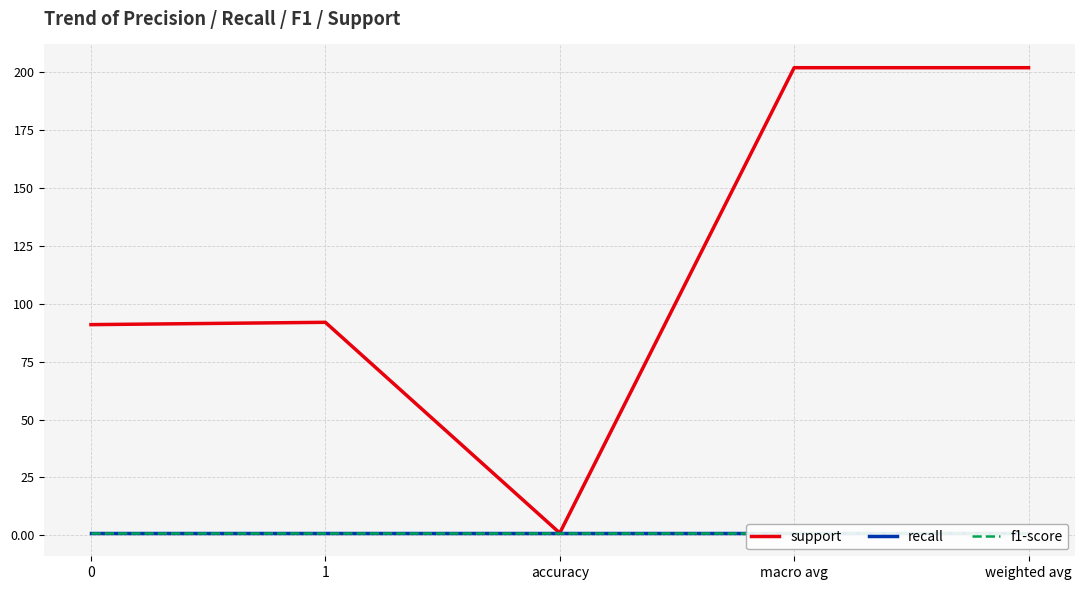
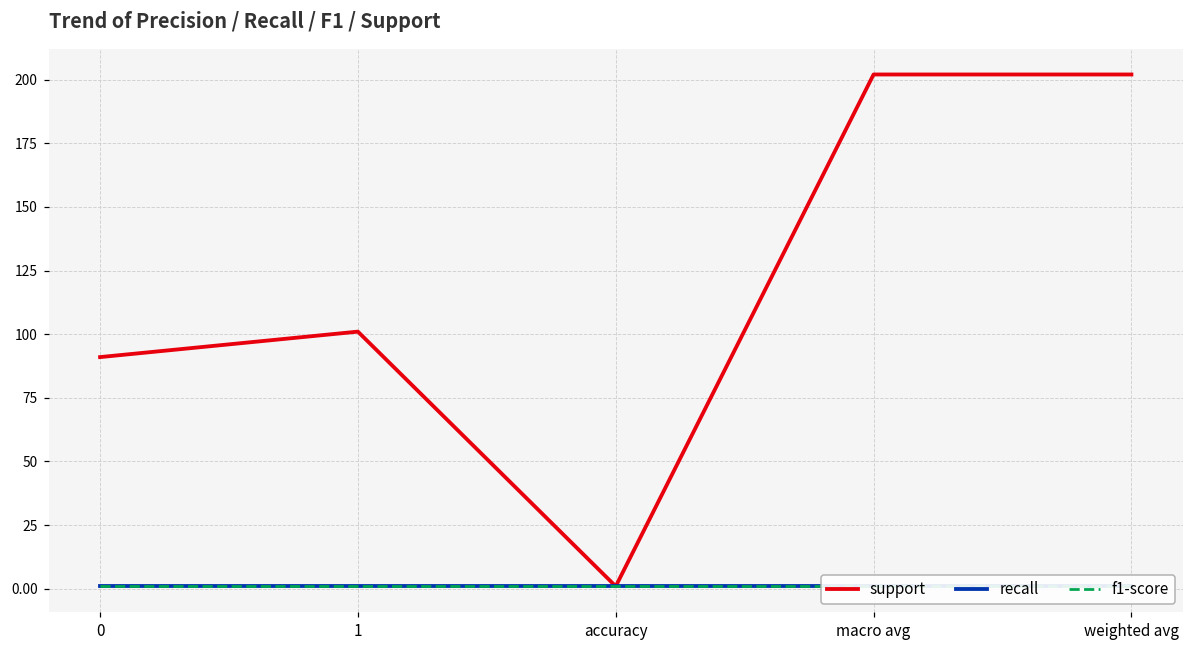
support, 1: 92 -> 101
